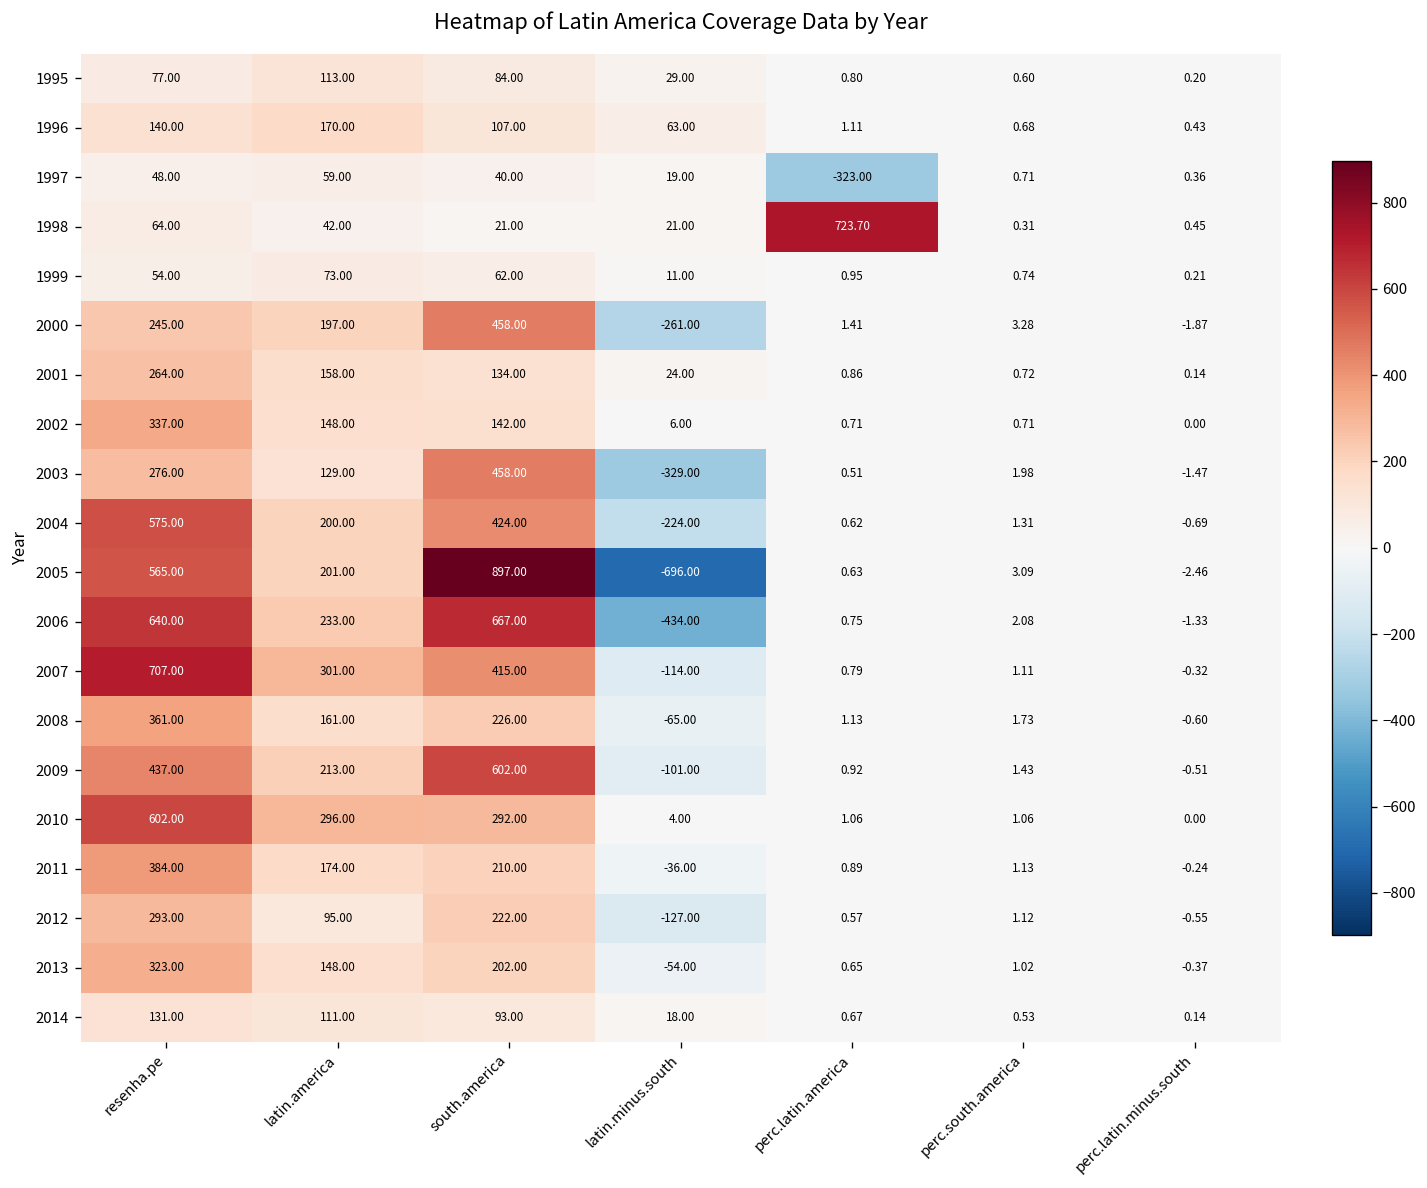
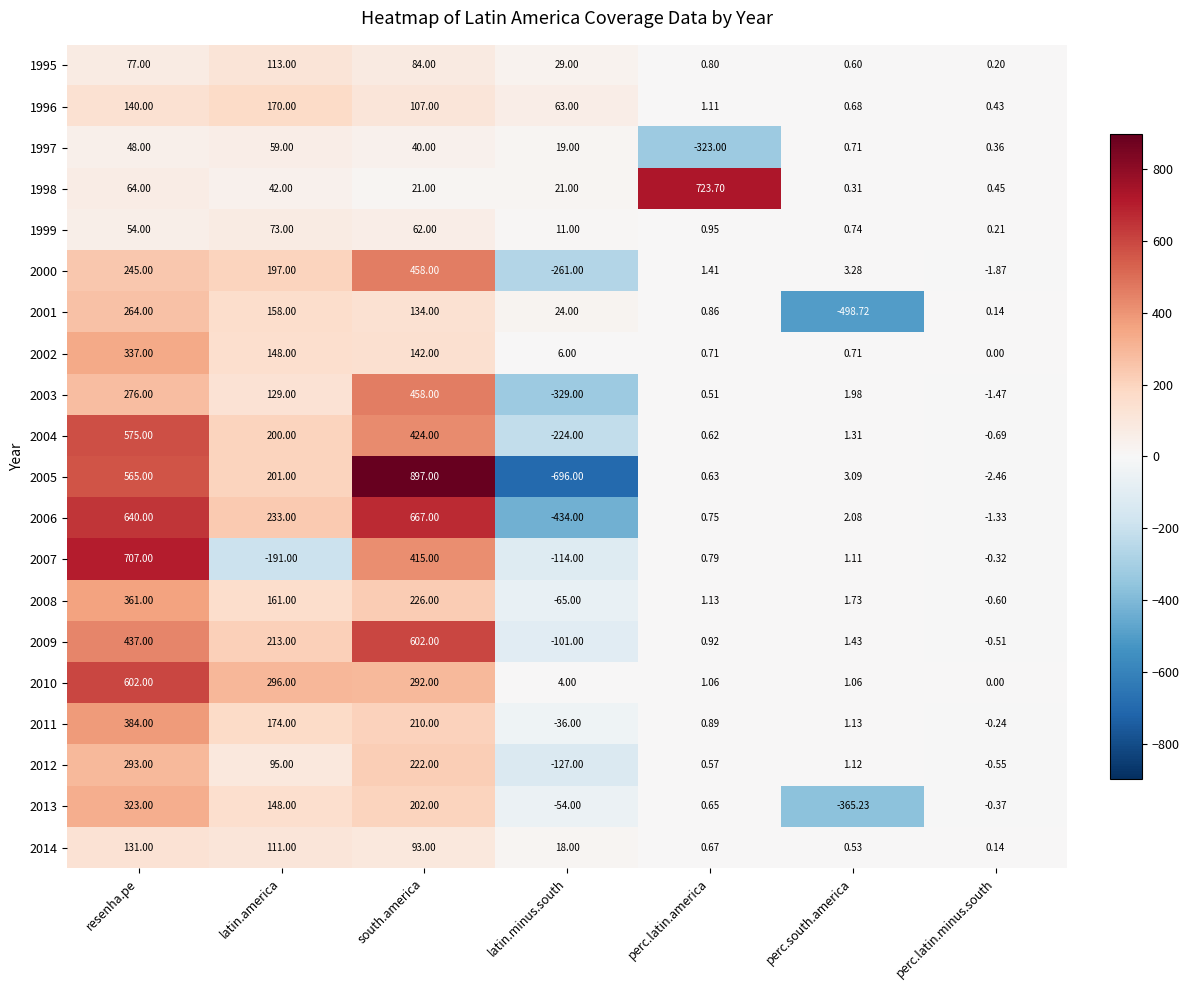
2001, perc.south.america: 0.72 -> -498.72
2007, latin.america: 301.00 -> -191.00
2013, perc.south.america: 1.02 -> -365.23
